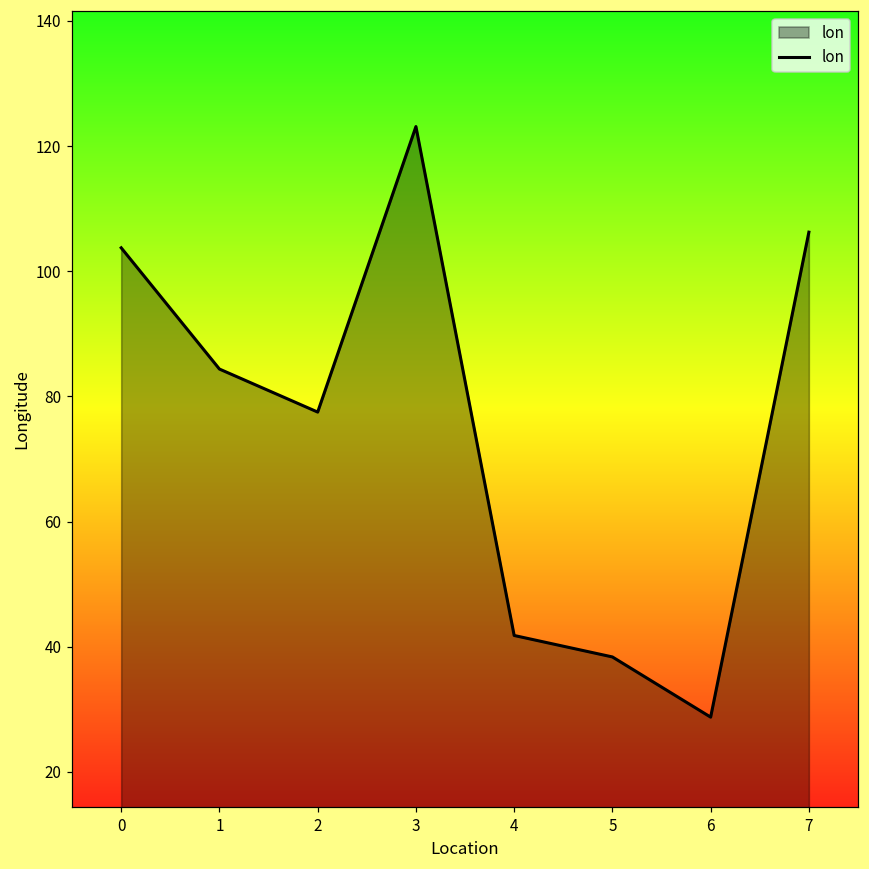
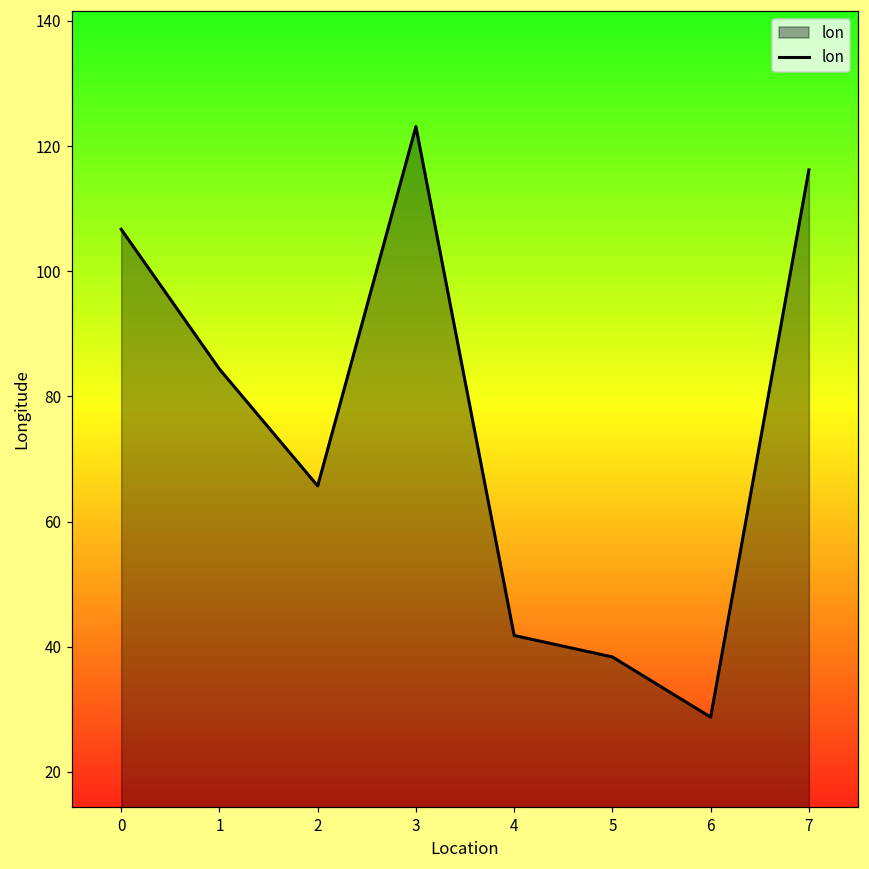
0: 104 -> 107
2: 78 -> 66
7: 106 -> 116
